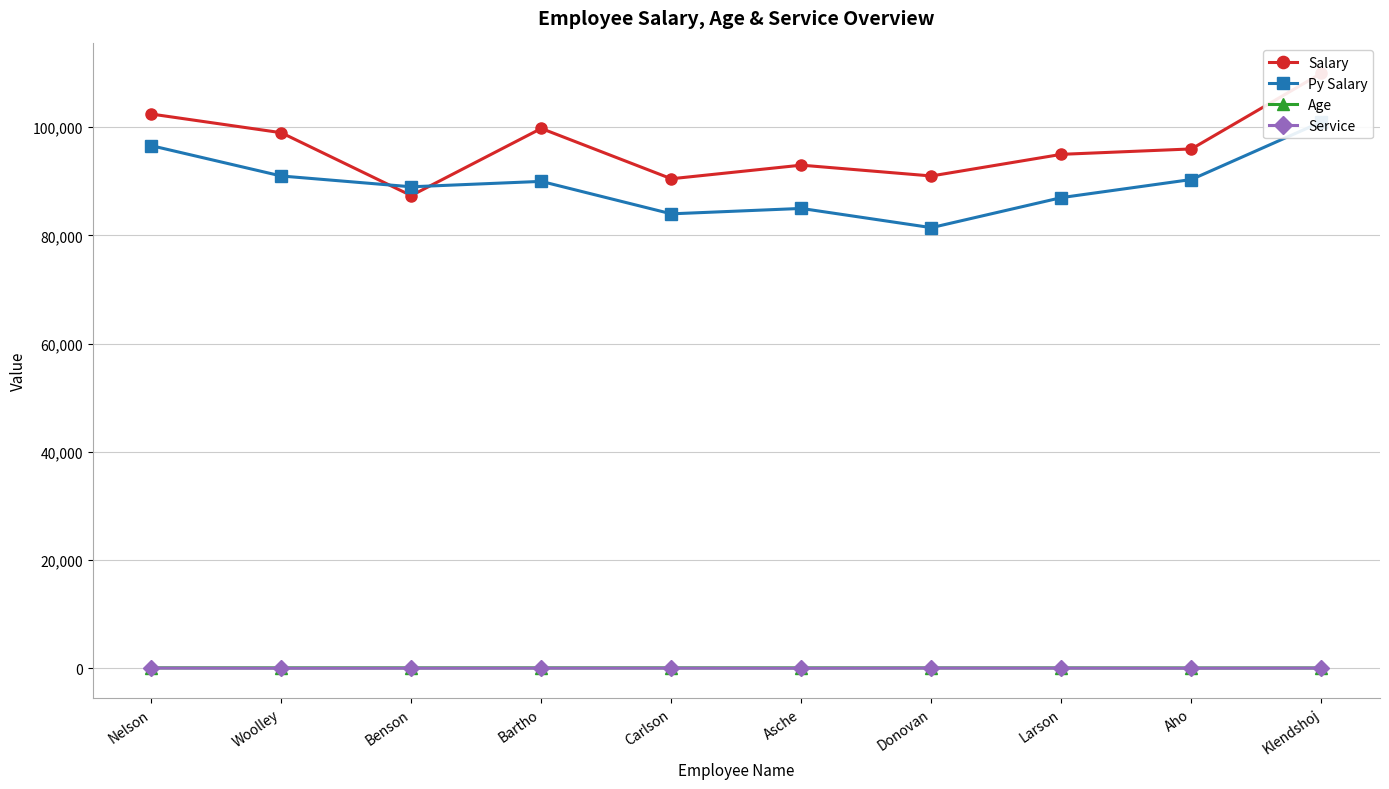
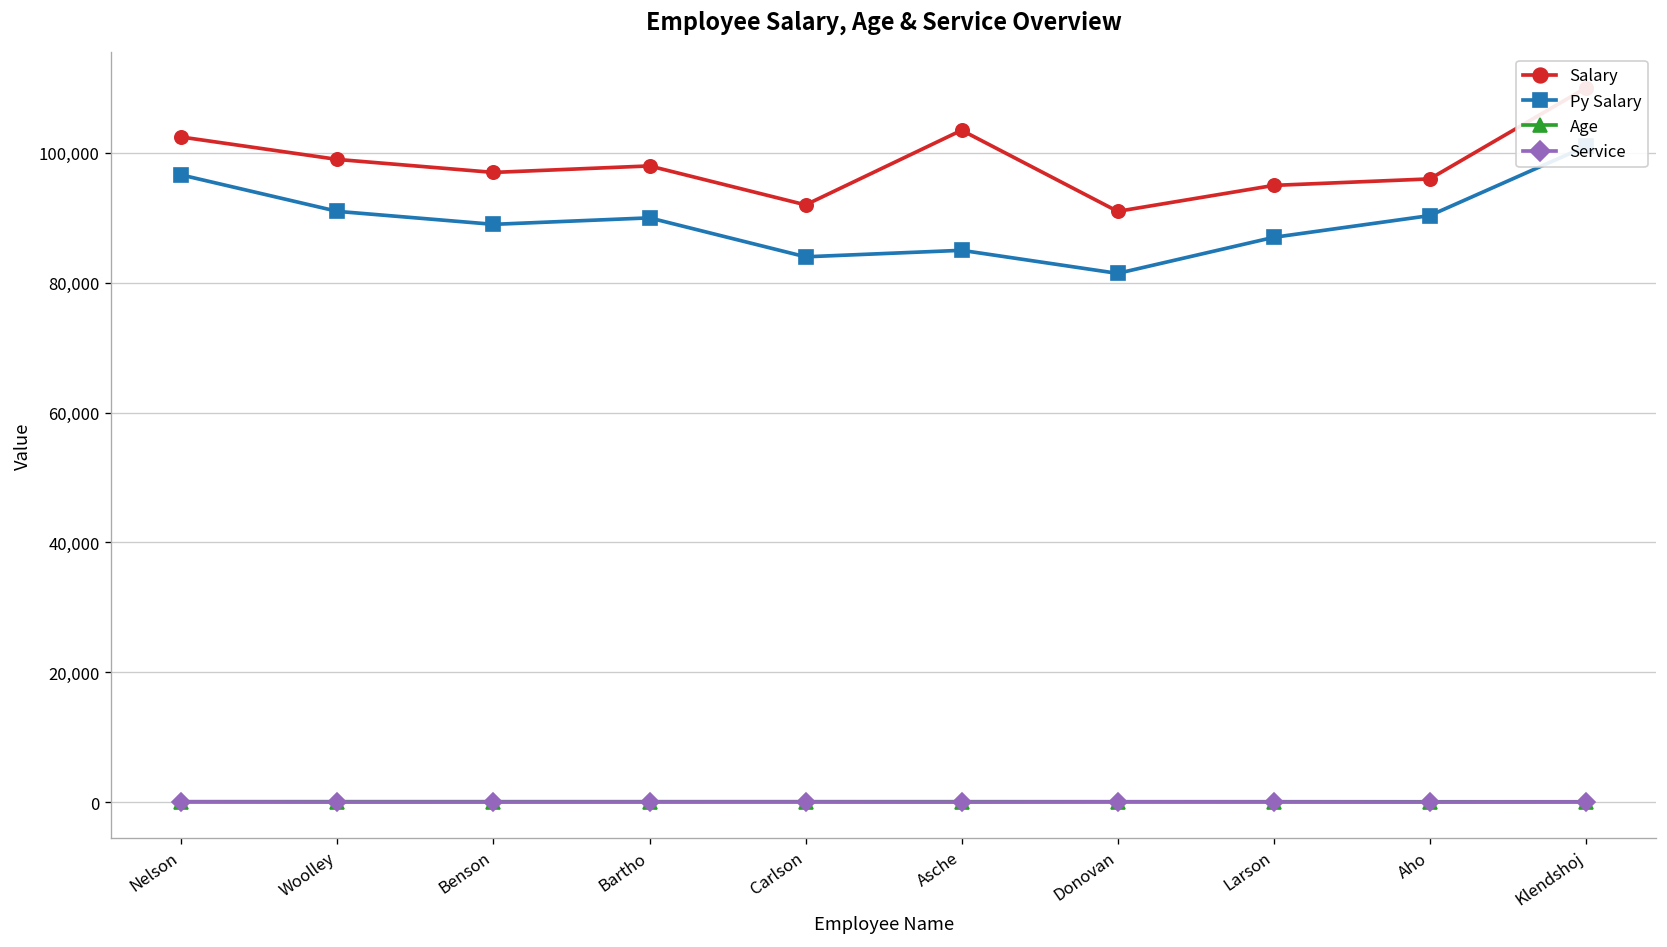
Salary, Benson: 87,000 -> 97,000
Salary, Bartho: 100,000 -> 98,000
Salary, Carlson: 90,000 -> 92,000
Salary, Asche: 93,000 -> 103,000
